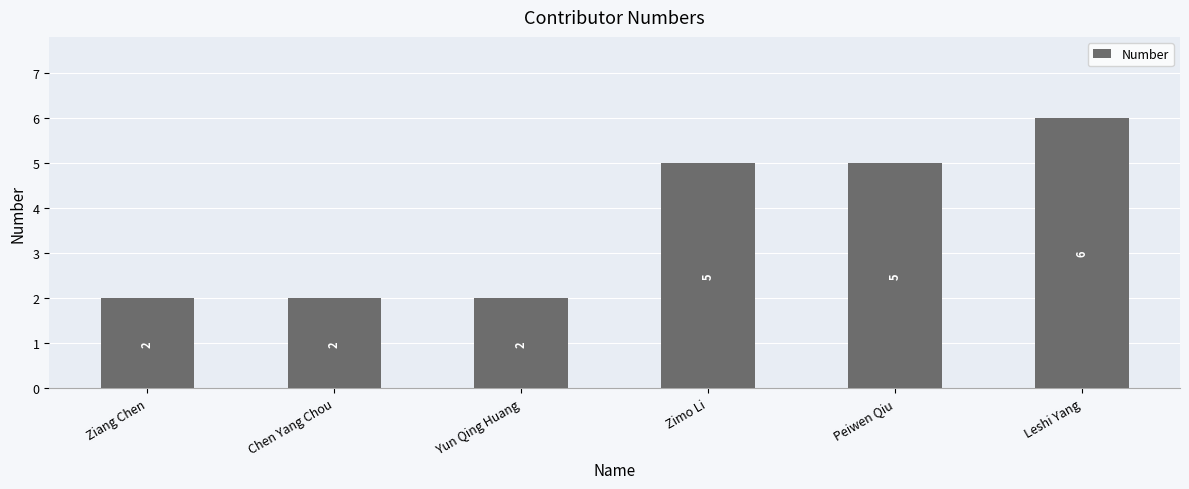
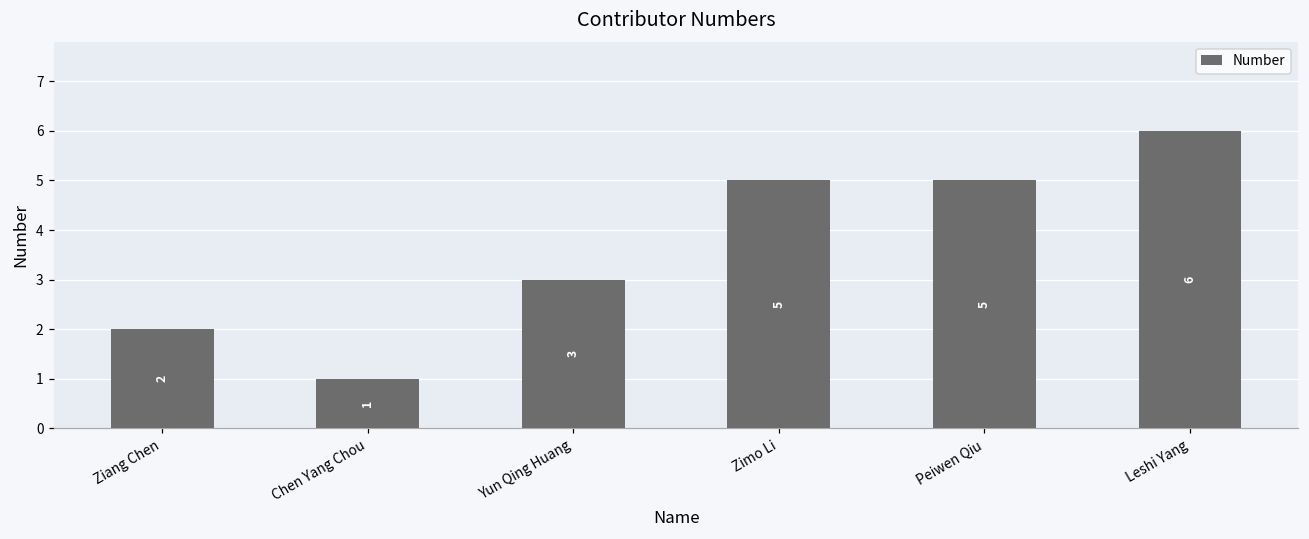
Chen Yang Chou: 2 -> 1
Yun Qing Huang: 2 -> 3
